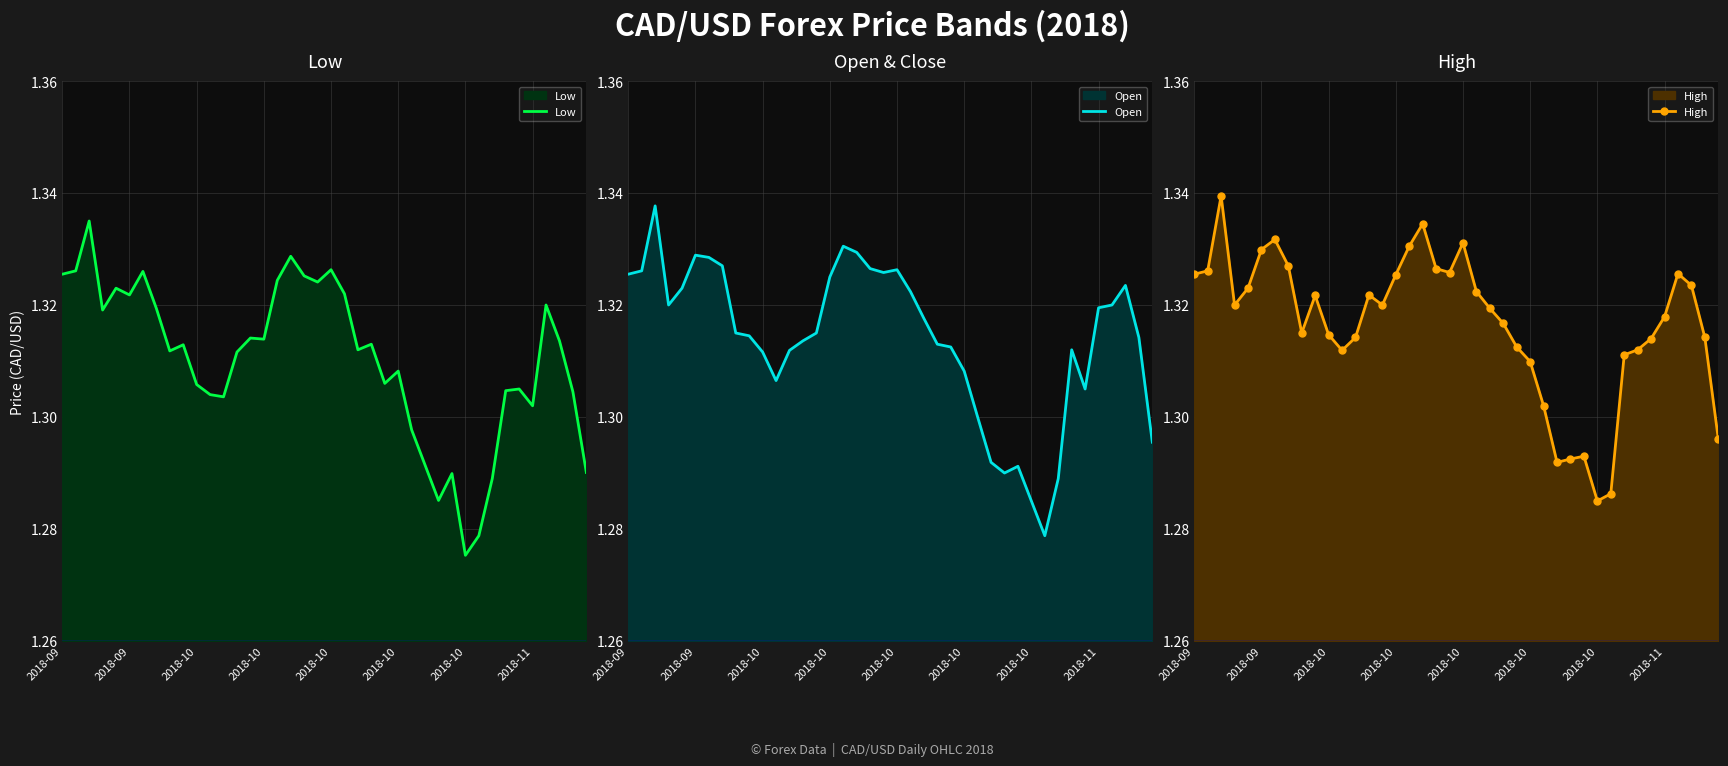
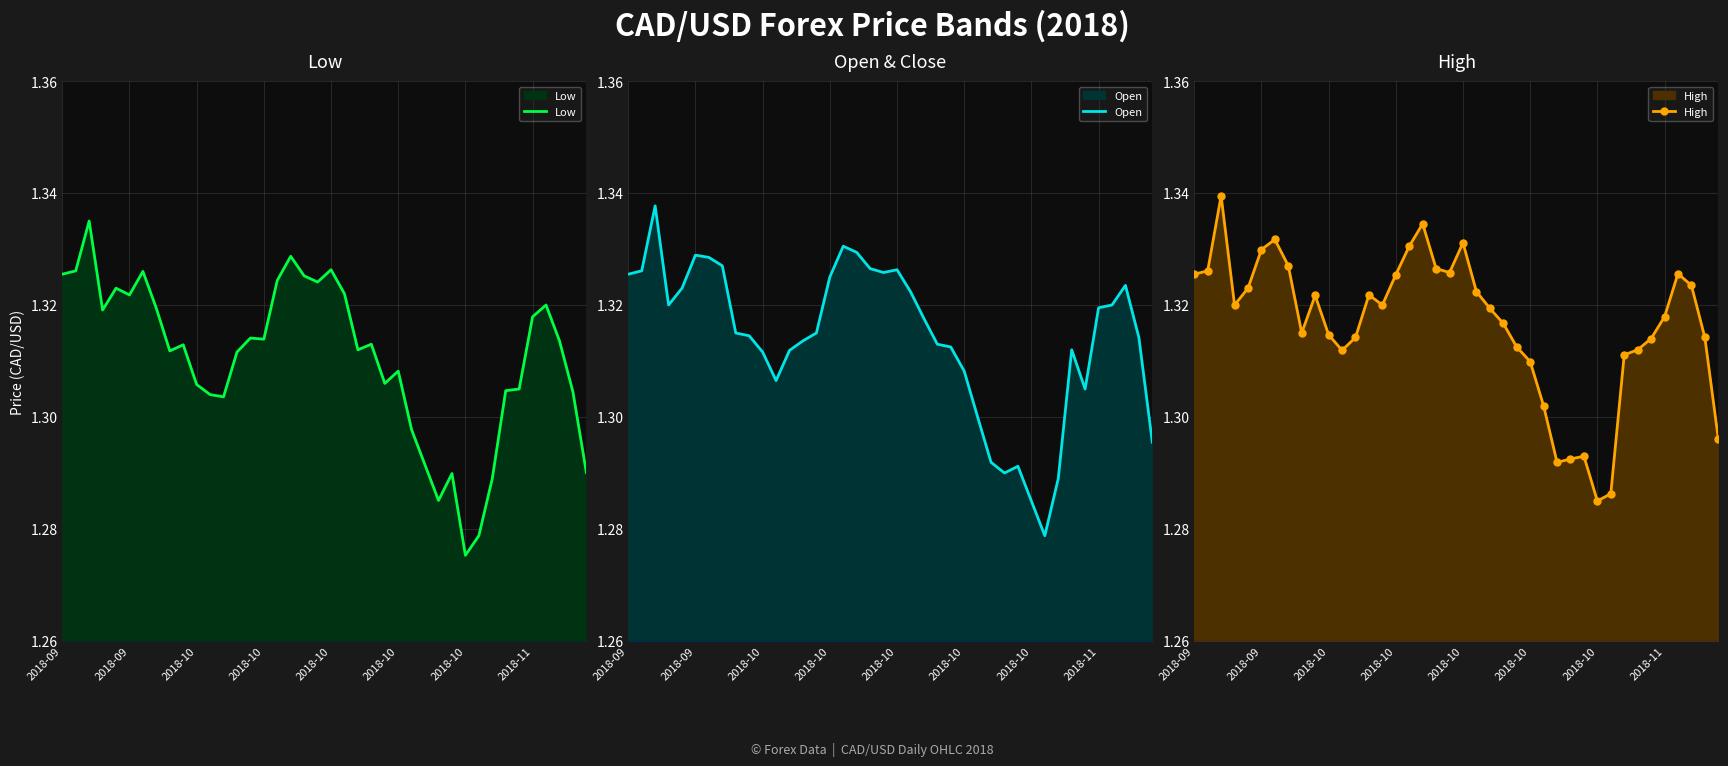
Low, 2018-11: 1.302 -> 1.318
